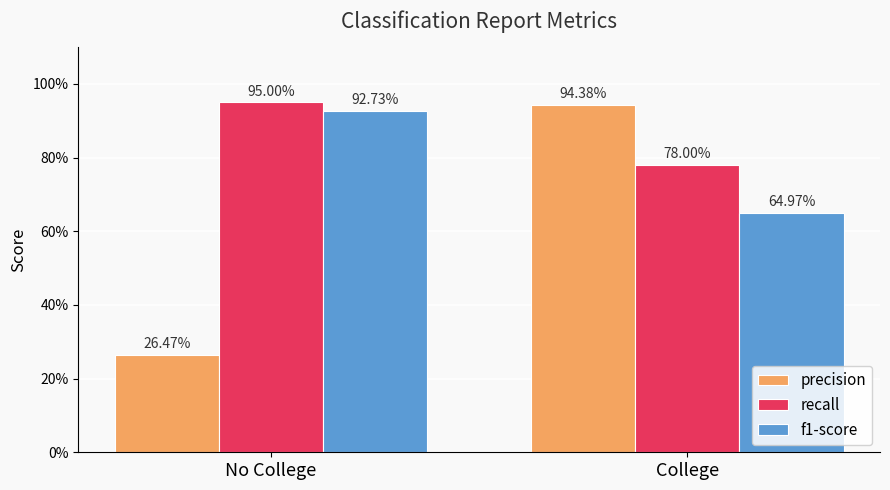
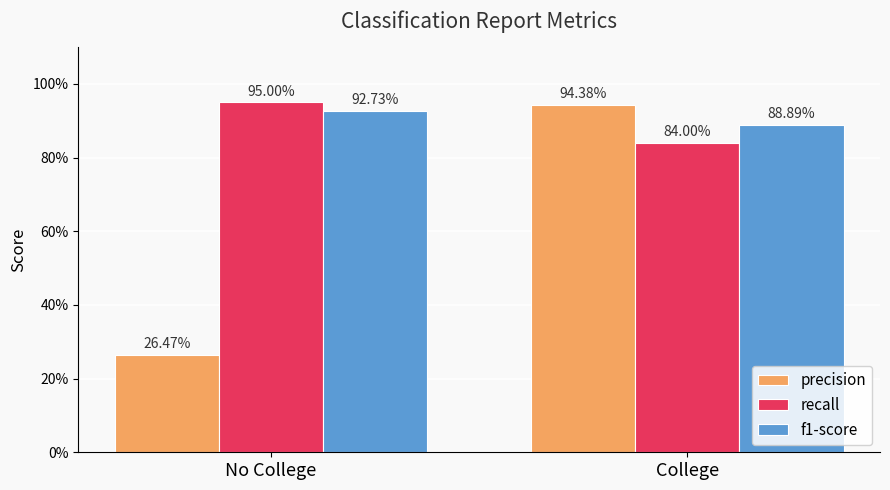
recall, College: 78.00% -> 84.00%
f1-score, College: 64.97% -> 88.89%
